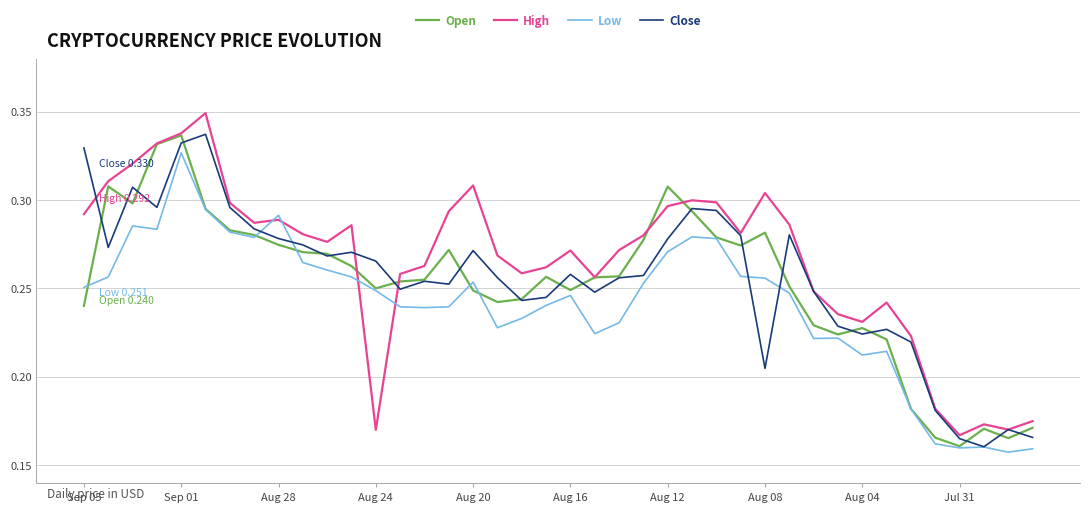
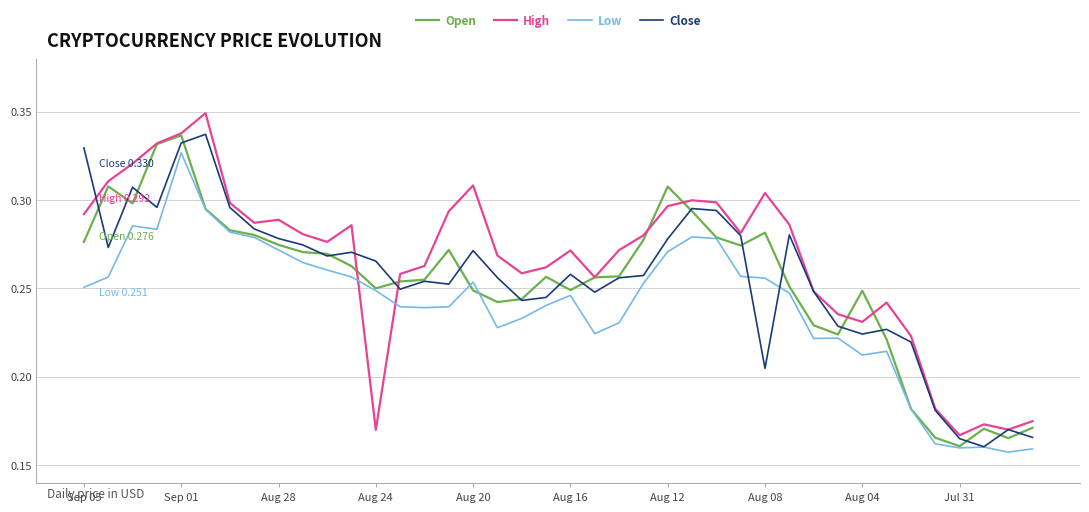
Open, Sep 05: 0.240 -> 0.276
Low, Aug 28: 0.291 -> 0.272
Open, Aug 04: 0.228 -> 0.249
